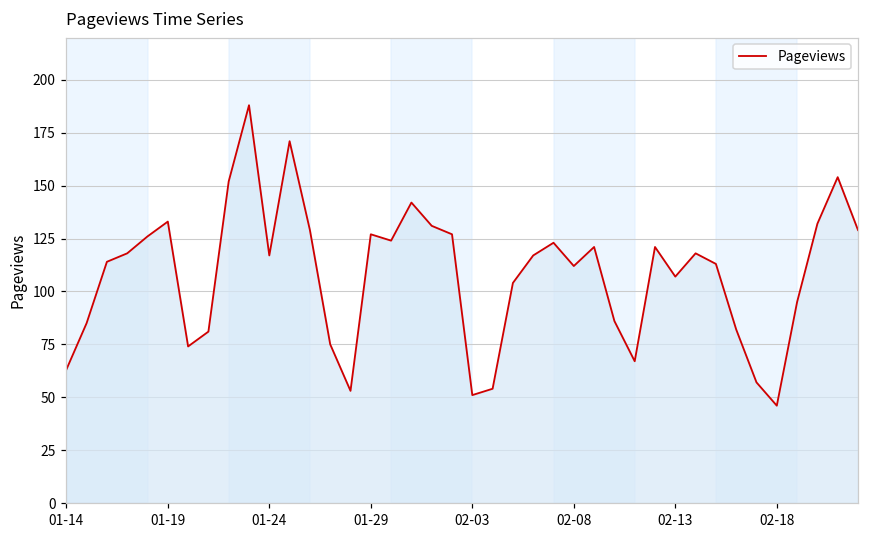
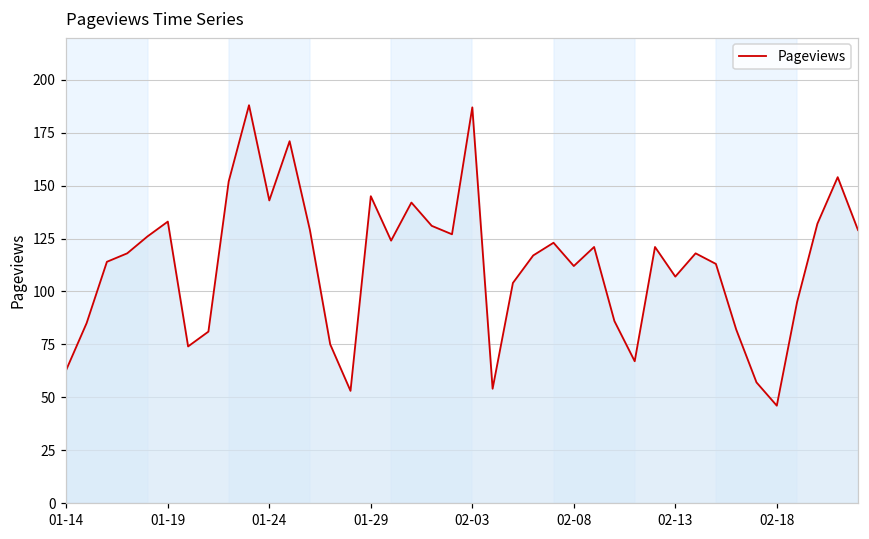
01-24: 117 -> 143
01-29: 127 -> 145
02-03: 51 -> 187
